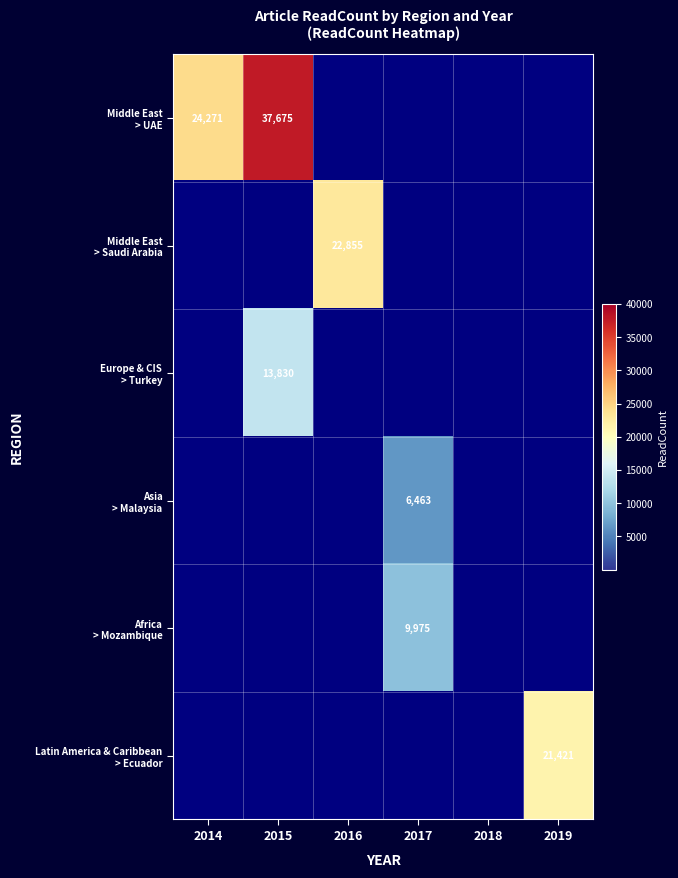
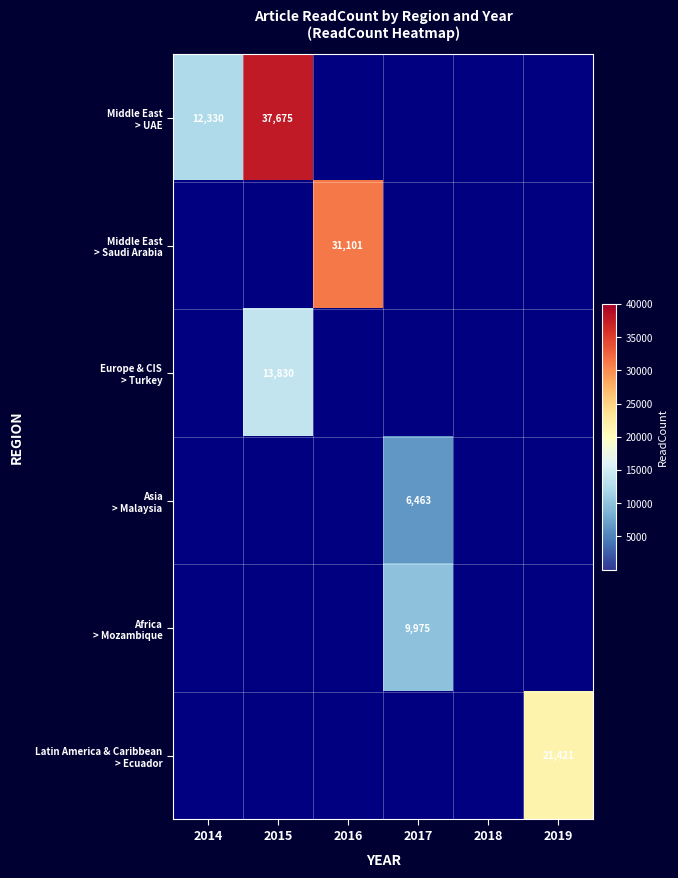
Middle East > UAE, 2014: 24,271 -> 12,330
Middle East > Saudi Arabia, 2016: 22,855 -> 31,101
